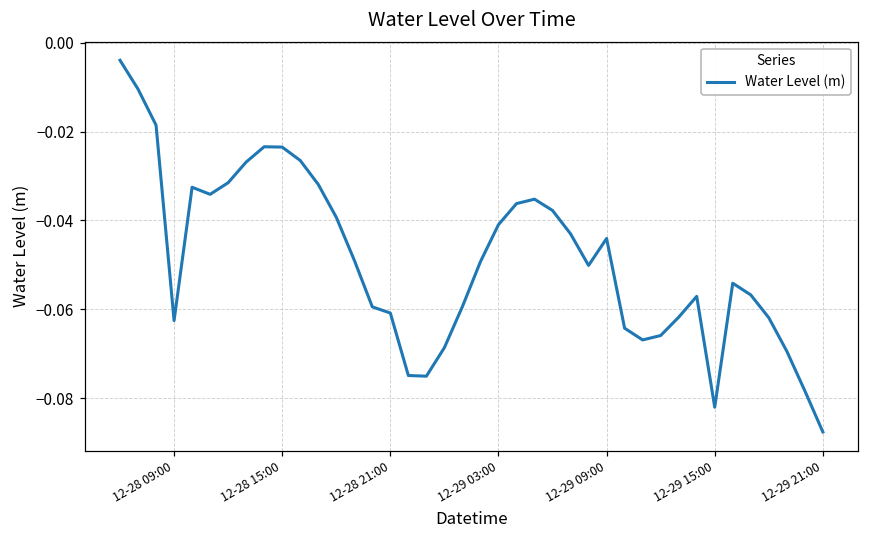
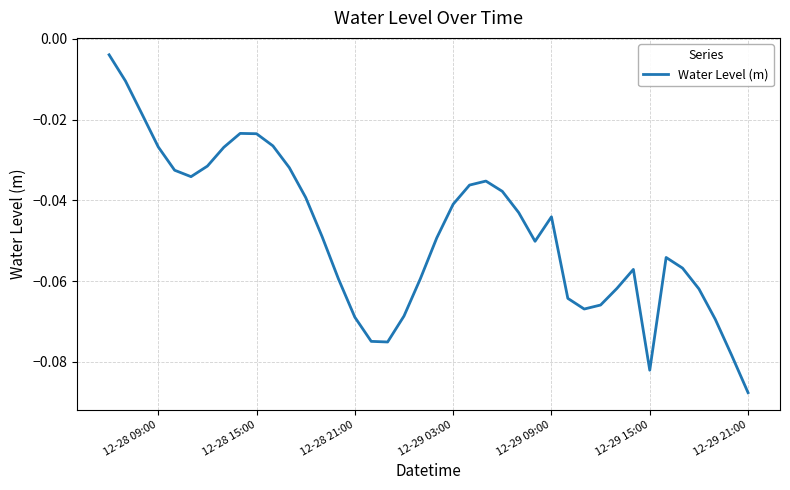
12-28 09:00: -0.063 -> -0.027
12-28 21:00: -0.061 -> -0.069
